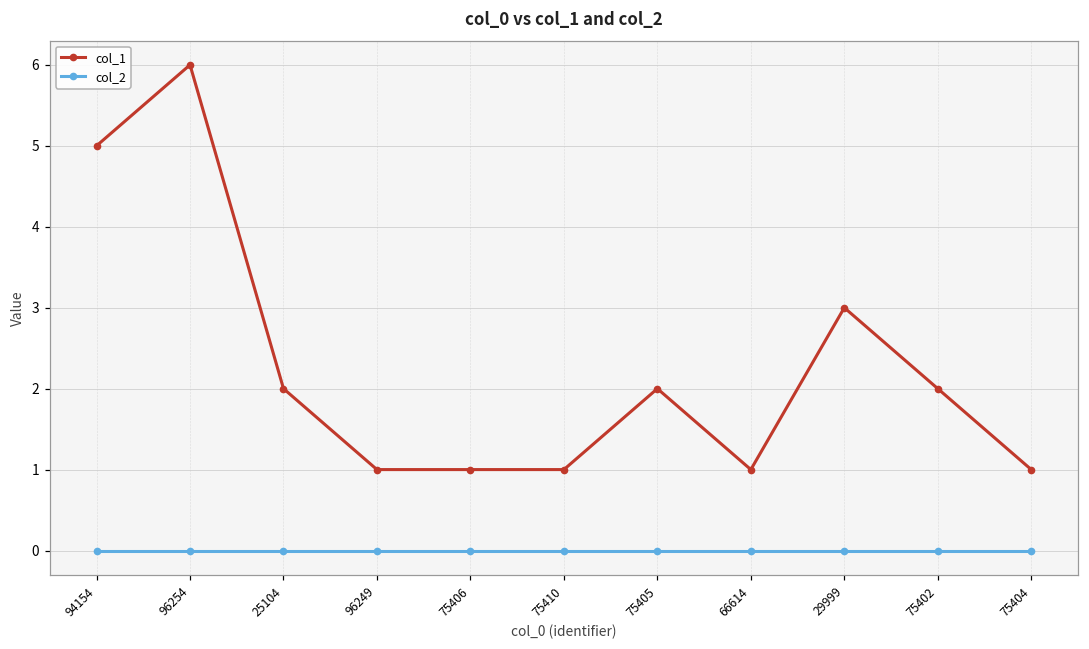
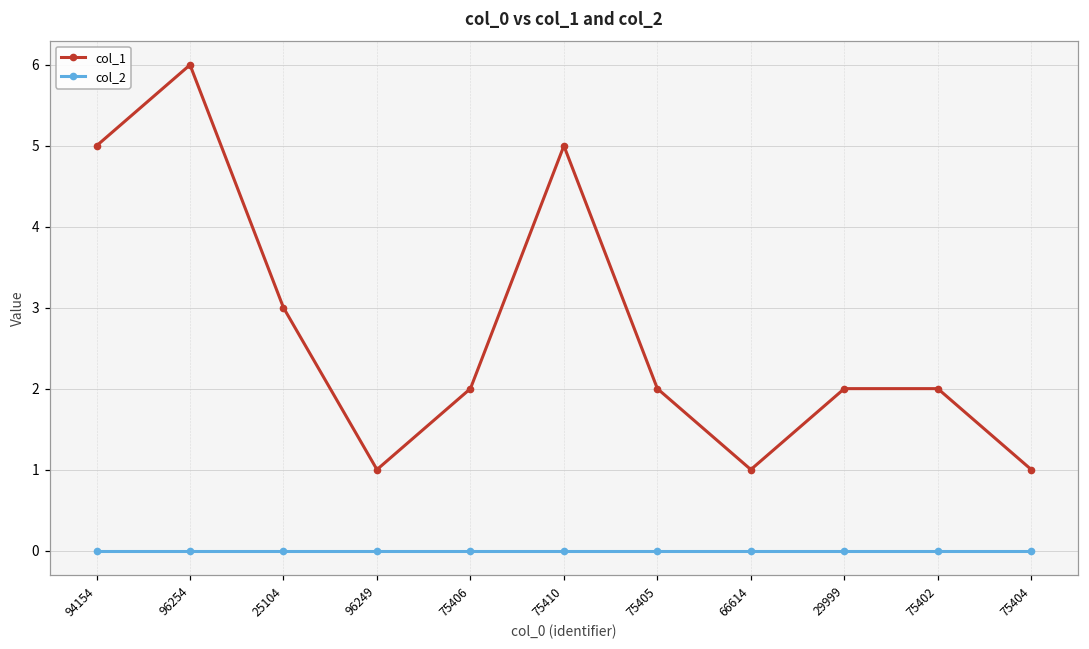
col_1, 25104: 2 -> 3
col_1, 75406: 1 -> 2
col_1, 75410: 1 -> 5
col_1, 29999: 3 -> 2
